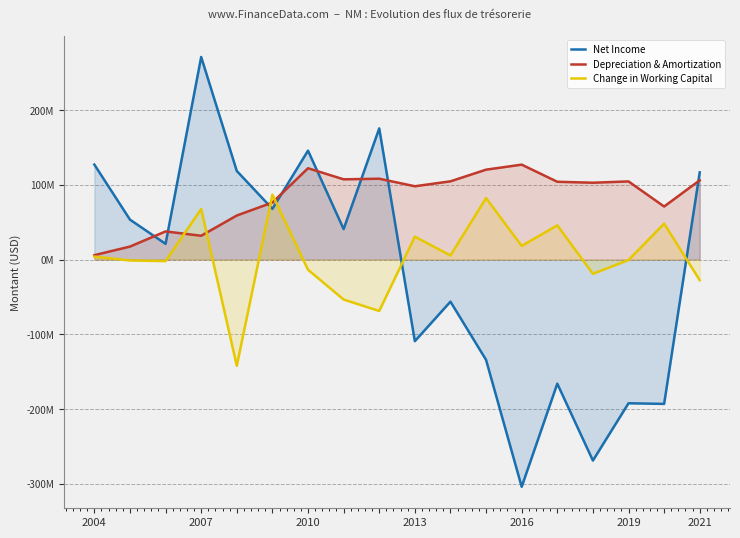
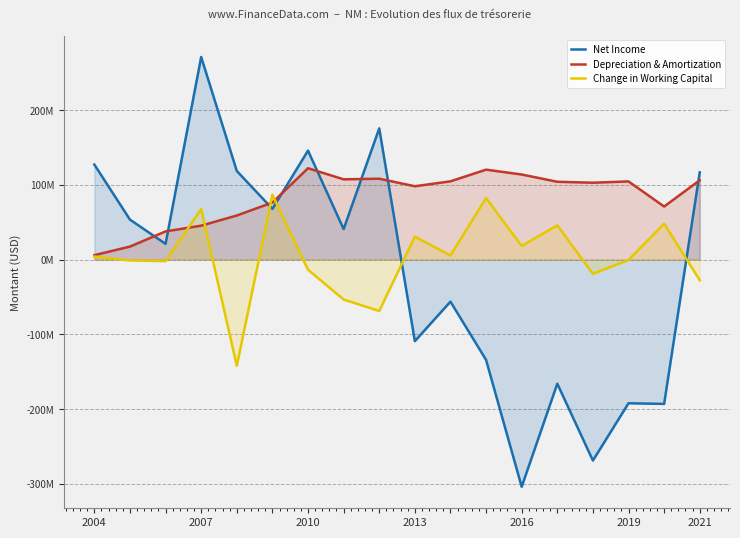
Depreciation & Amortization, 2007: 30000000 -> 50000000
Depreciation & Amortization, 2016: 130000000 -> 110000000
